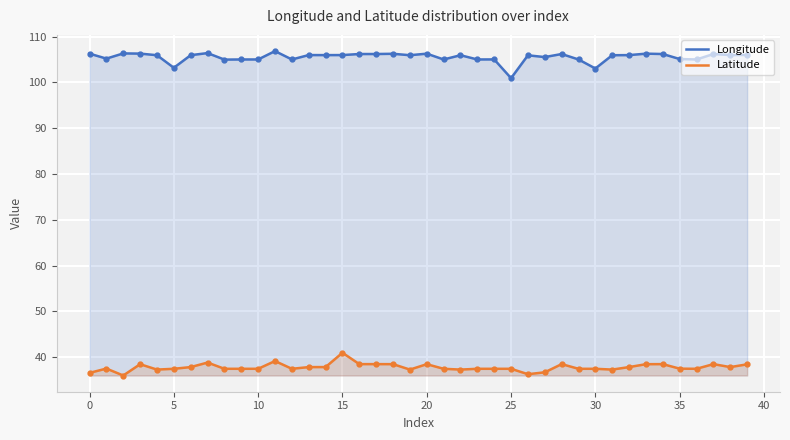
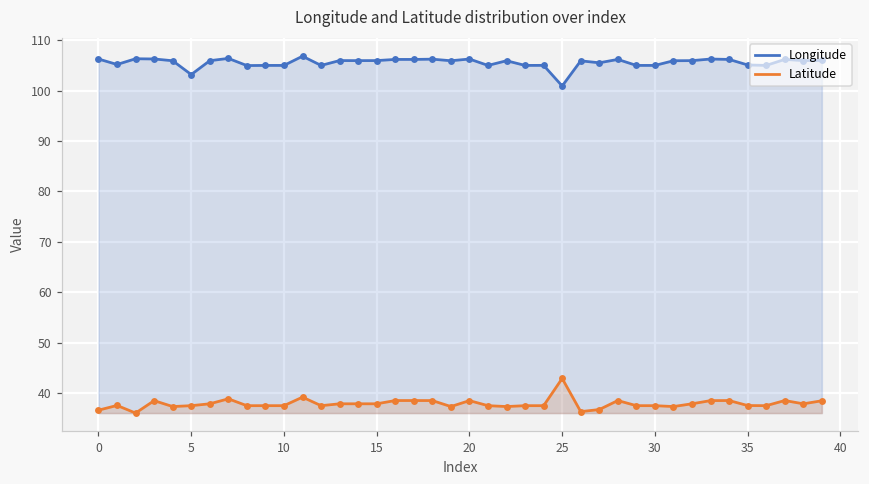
Latitude, 15: 41 -> 38
Latitude, 25: 37 -> 43
Longitude, 30: 103 -> 105
